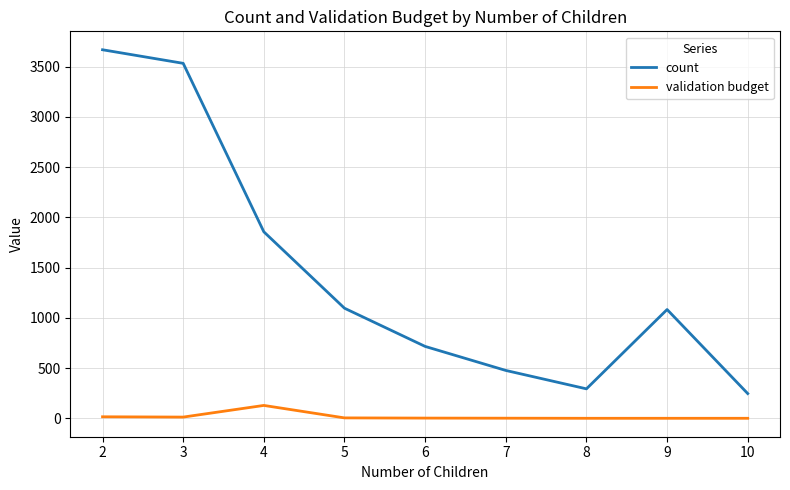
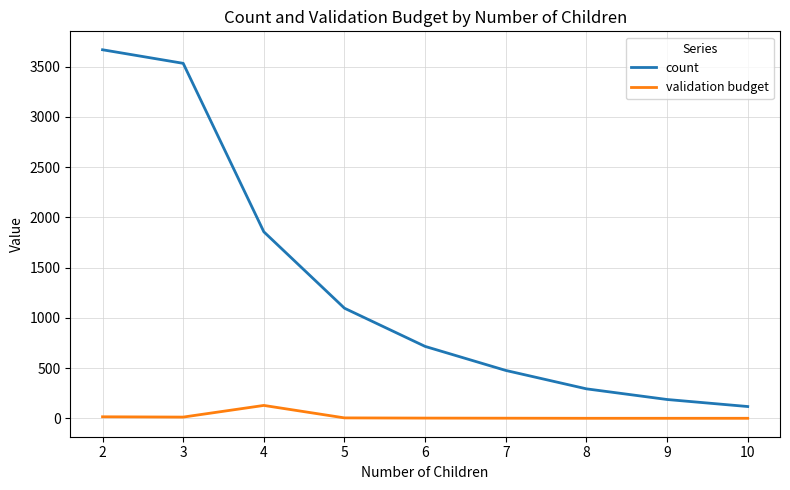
count, 9: 1080 -> 190
count, 10: 250 -> 120
